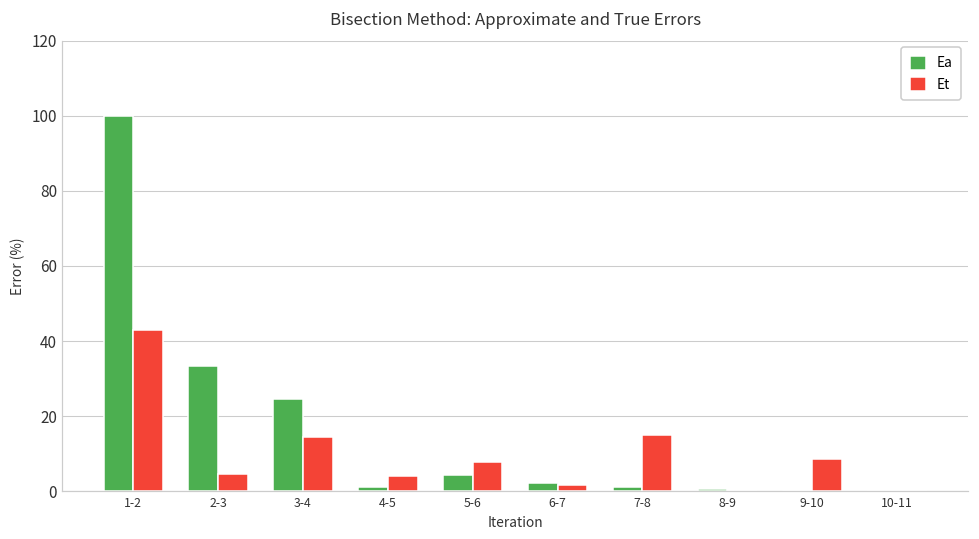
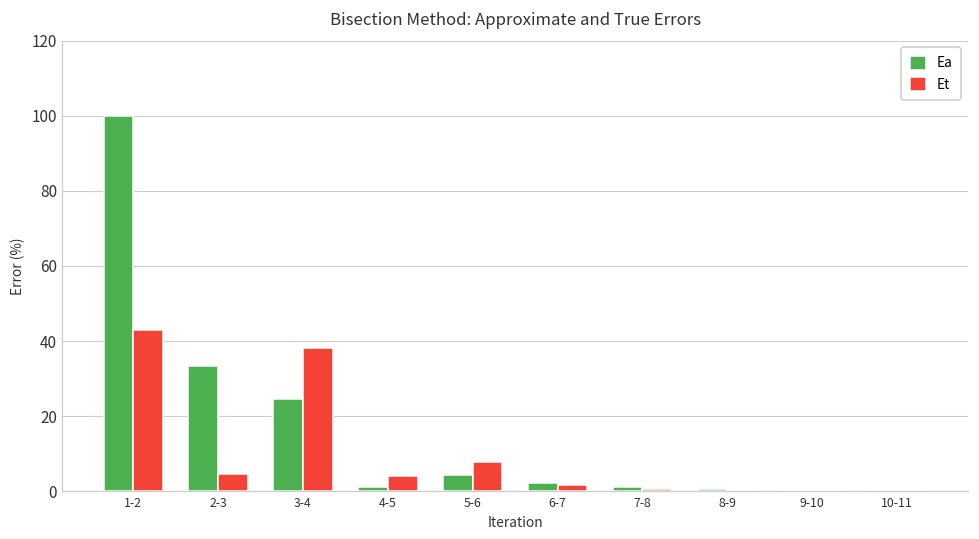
Et, 3-4: 14 -> 38
Et, 7-8: 15 -> 1
Et, 9-10: 9 -> 0
